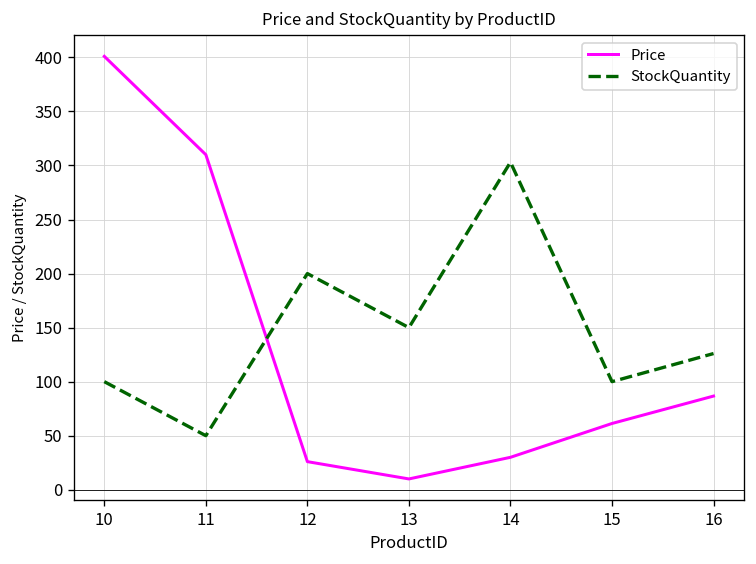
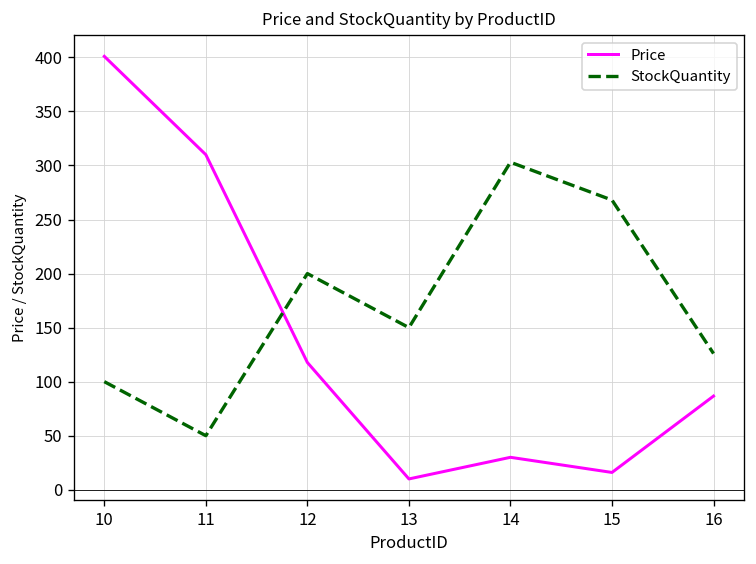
Price, 12: 30 -> 120
Price, 15: 60 -> 20
StockQuantity, 15: 100 -> 270
